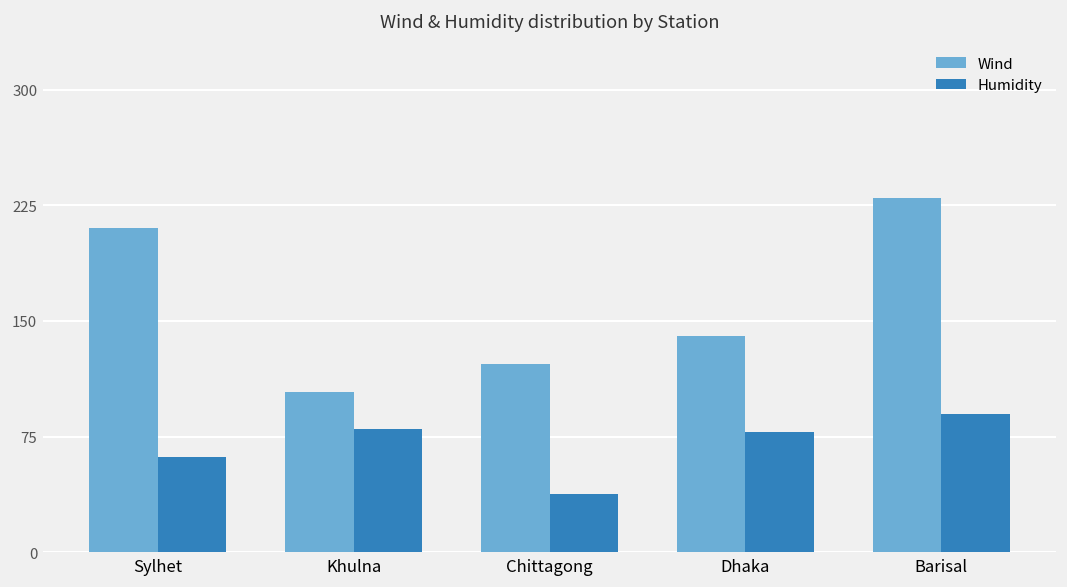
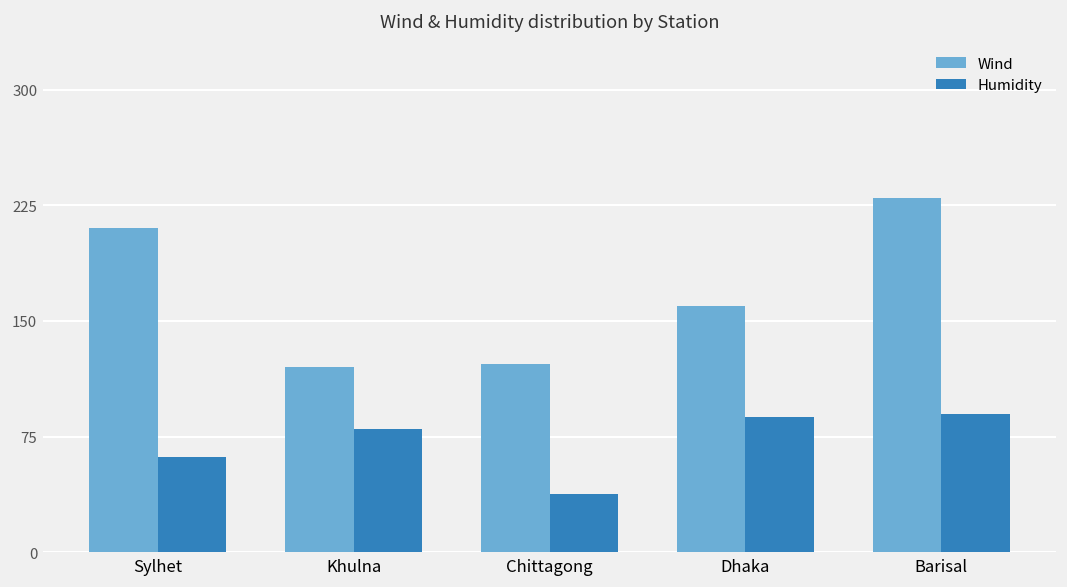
Wind, Khulna: 104 -> 120
Wind, Dhaka: 140 -> 160
Humidity, Dhaka: 78 -> 88
